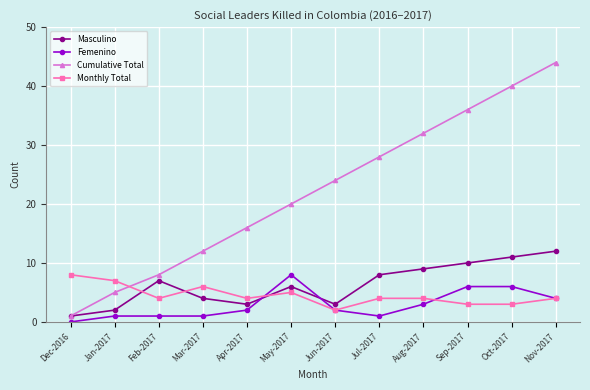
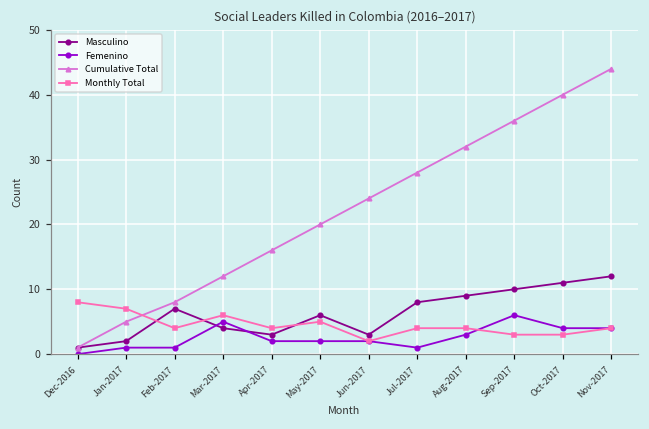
Femenino, Mar-2017: 1 -> 5
Femenino, May-2017: 8 -> 2
Femenino, Oct-2017: 6 -> 4
